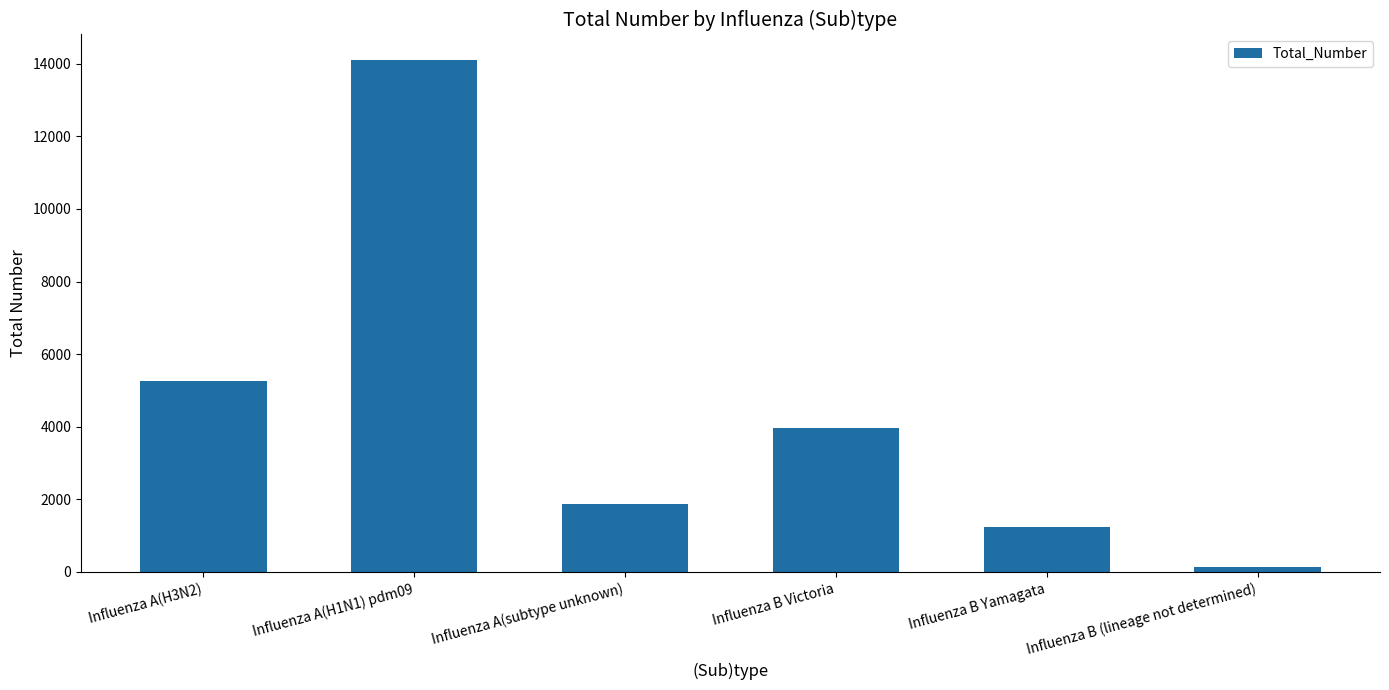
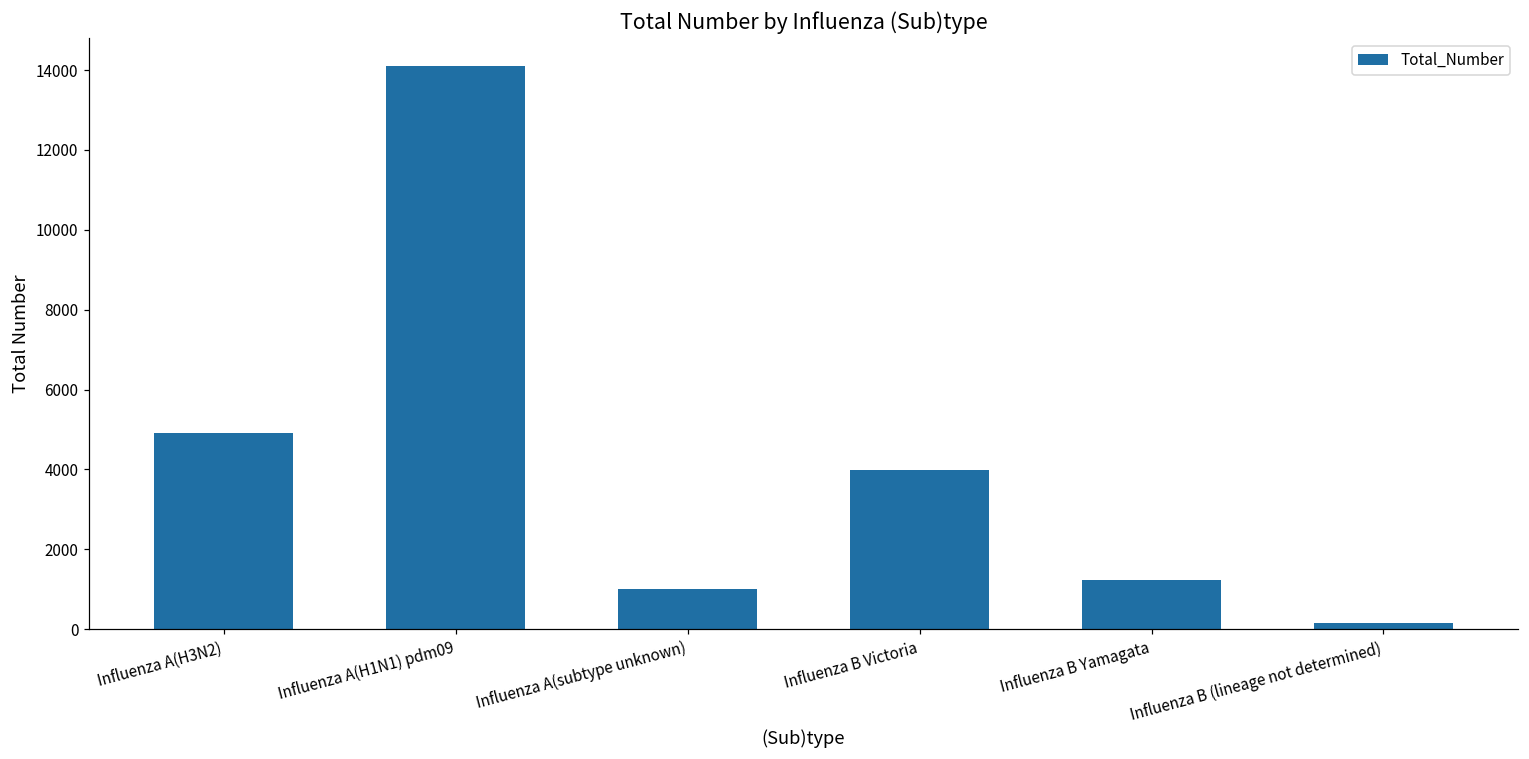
Influenza A(H3N2): 5300 -> 4900
Influenza A(subtype unknown): 1900 -> 1000
